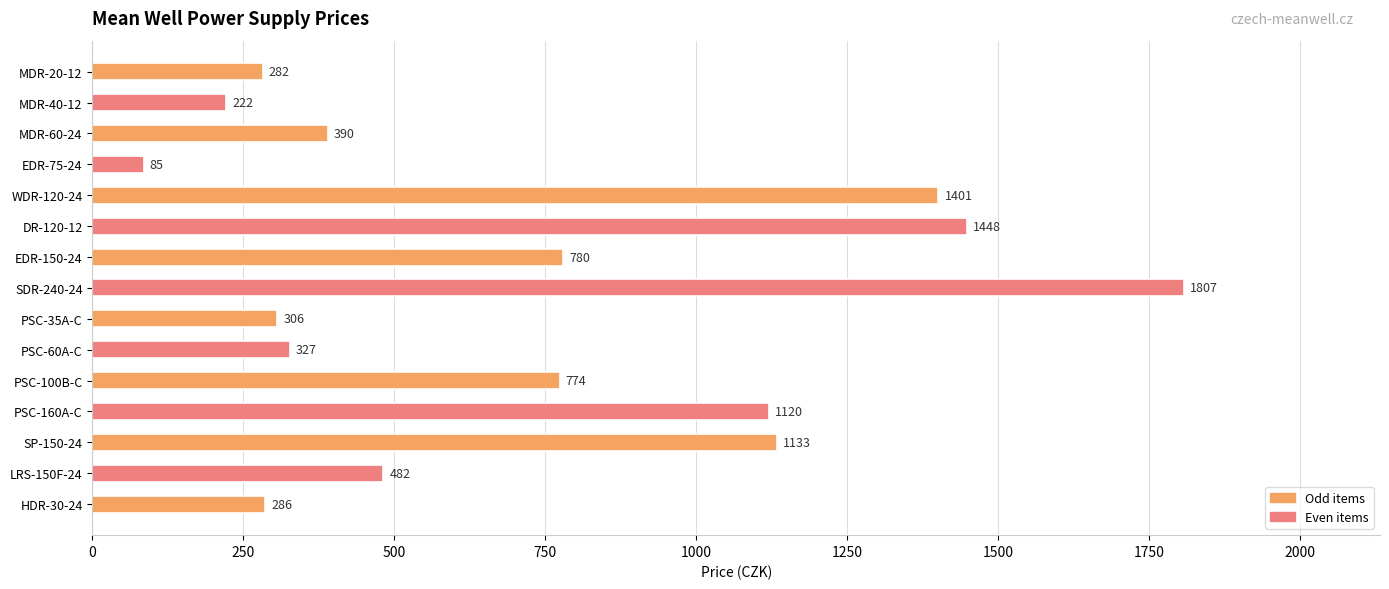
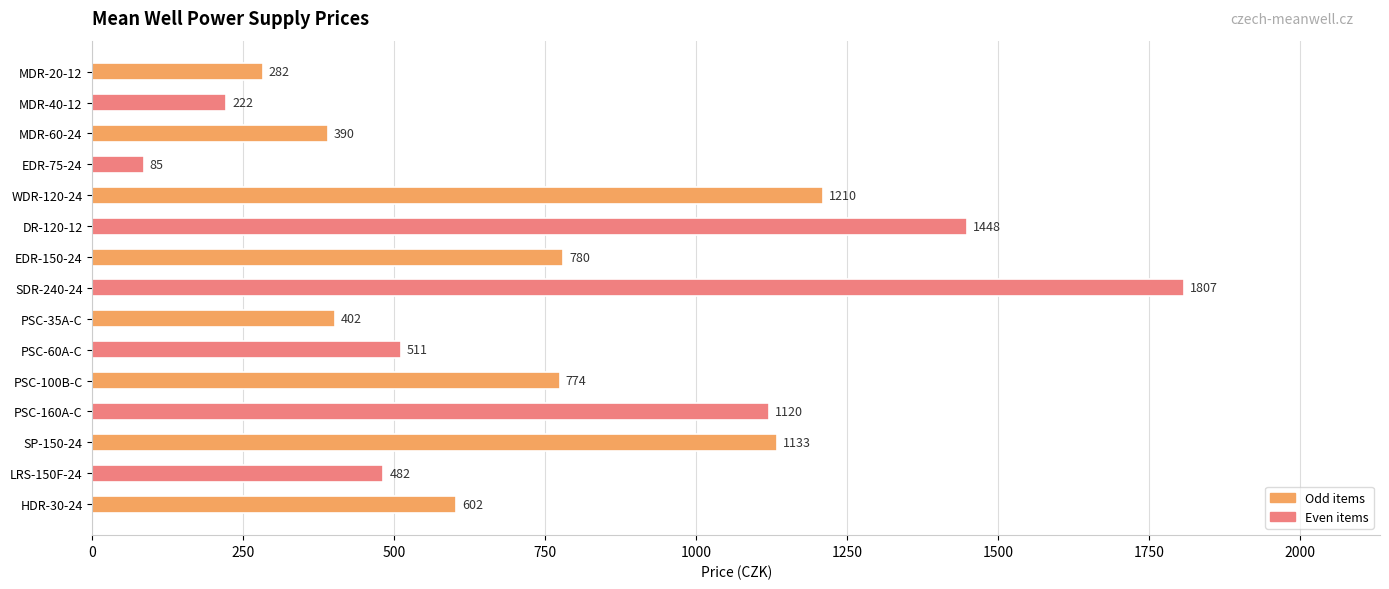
WDR-120-24: 1401 -> 1210
PSC-35A-C: 306 -> 402
PSC-60A-C: 327 -> 511
HDR-30-24: 286 -> 602
